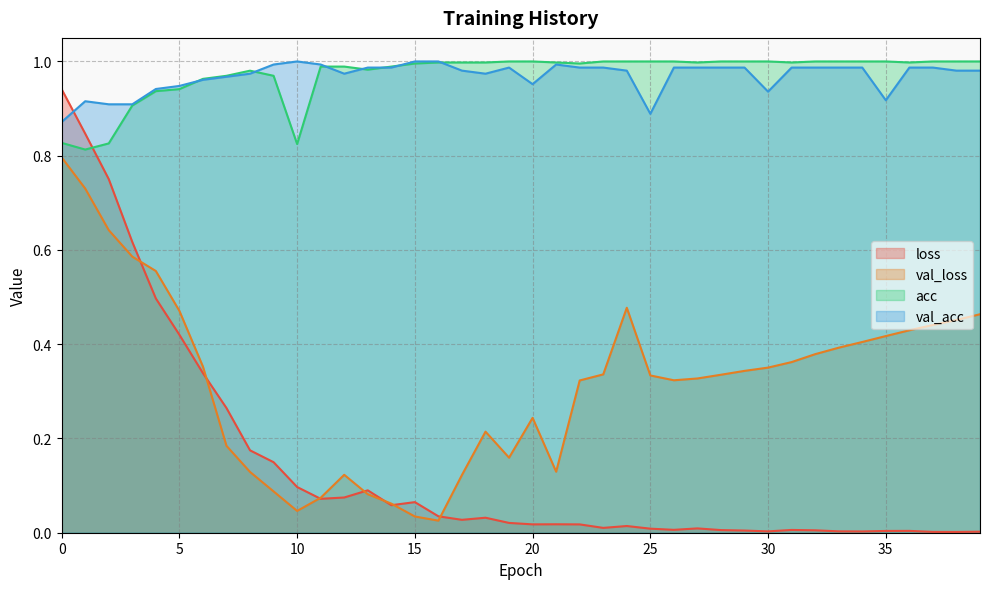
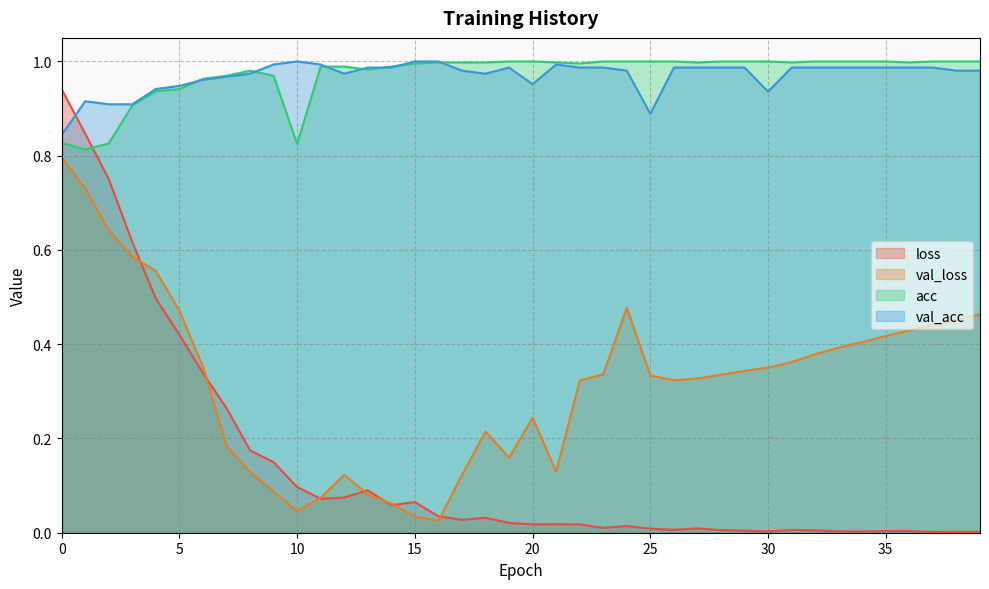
val_acc, 0: 0.87 -> 0.84
val_acc, 35: 0.92 -> 0.99
